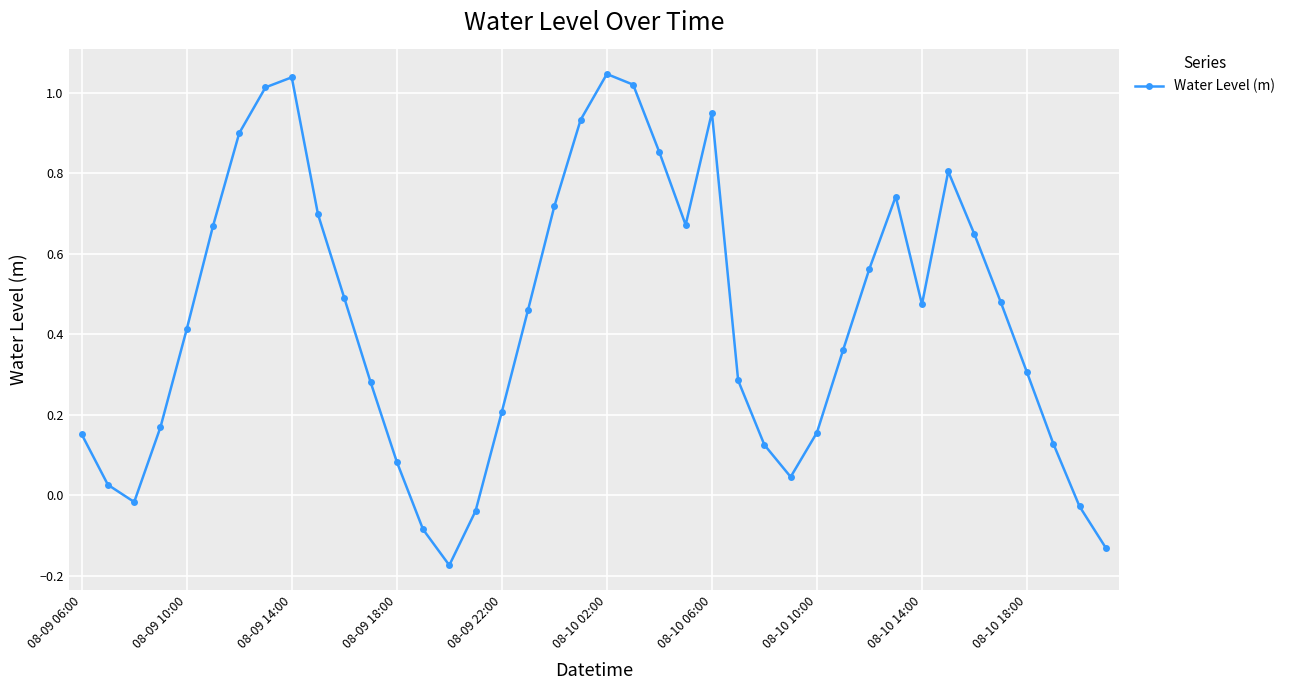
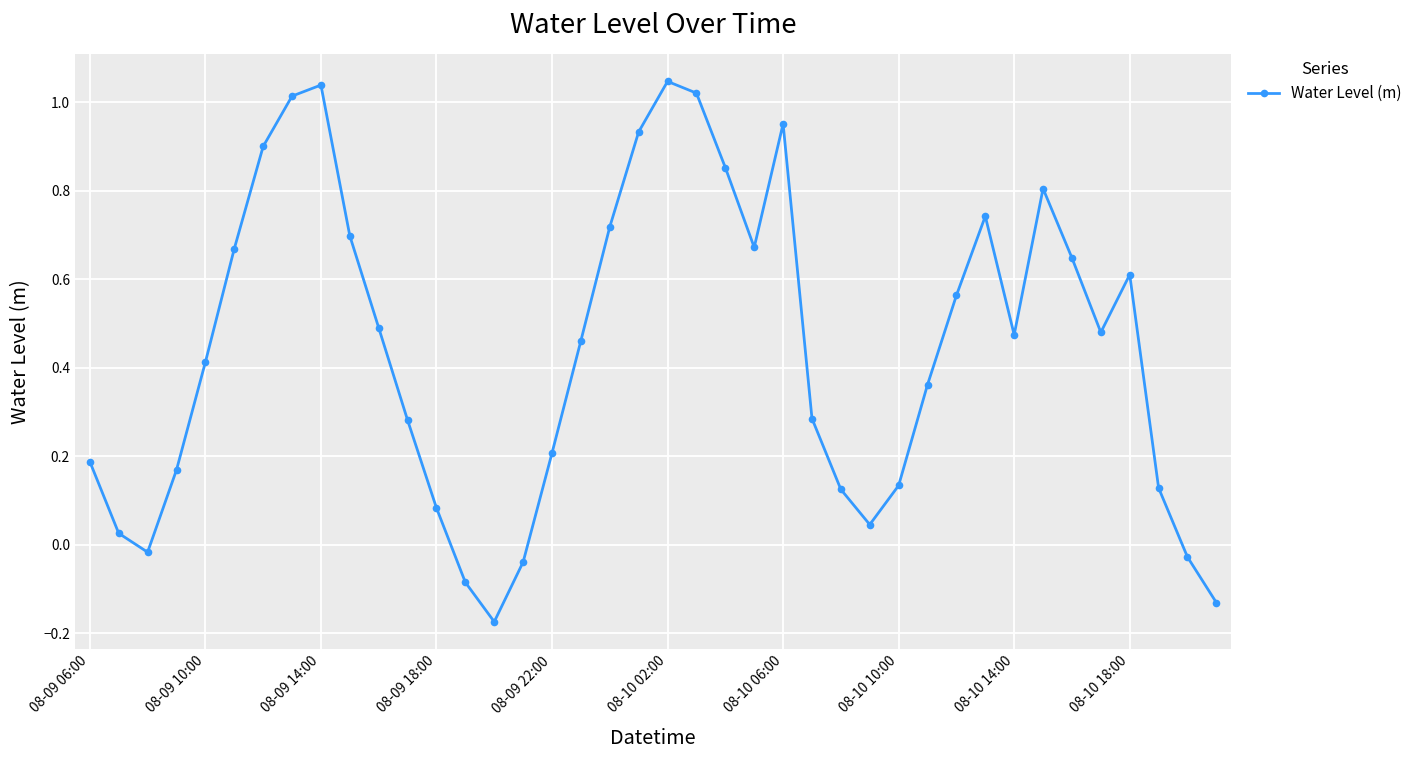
08-09 06:00: 0.15 -> 0.19
08-10 10:00: 0.16 -> 0.13
08-10 18:00: 0.31 -> 0.61
